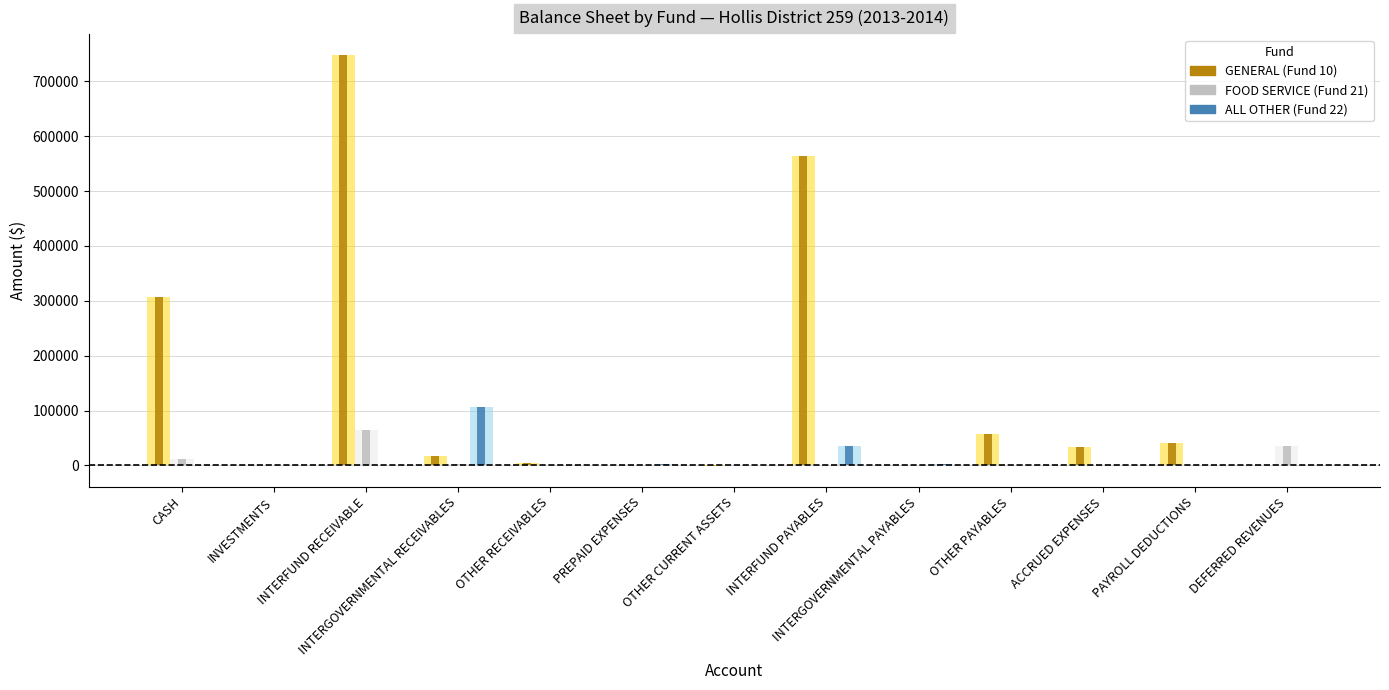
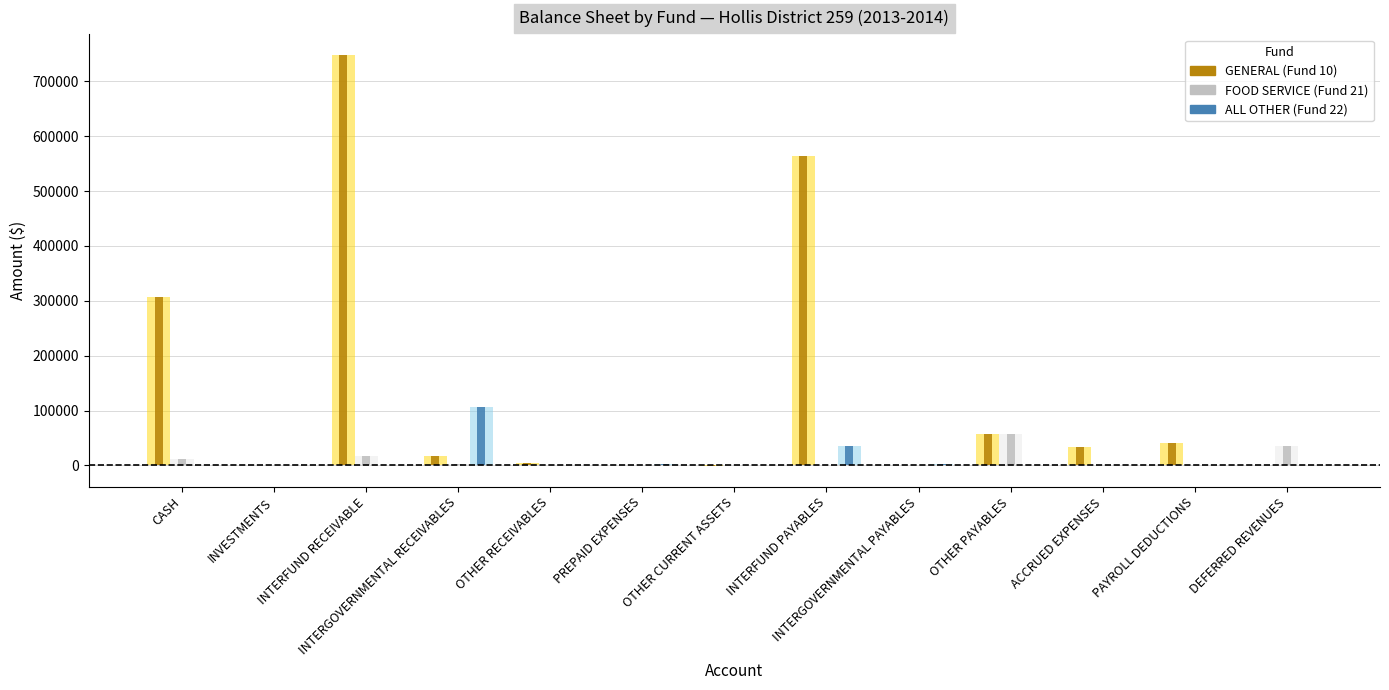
FOOD SERVICE (Fund 21), INTERFUND RECEIVABLE: 70000 -> 20000
FOOD SERVICE (Fund 21), OTHER PAYABLES: 0 -> 60000
